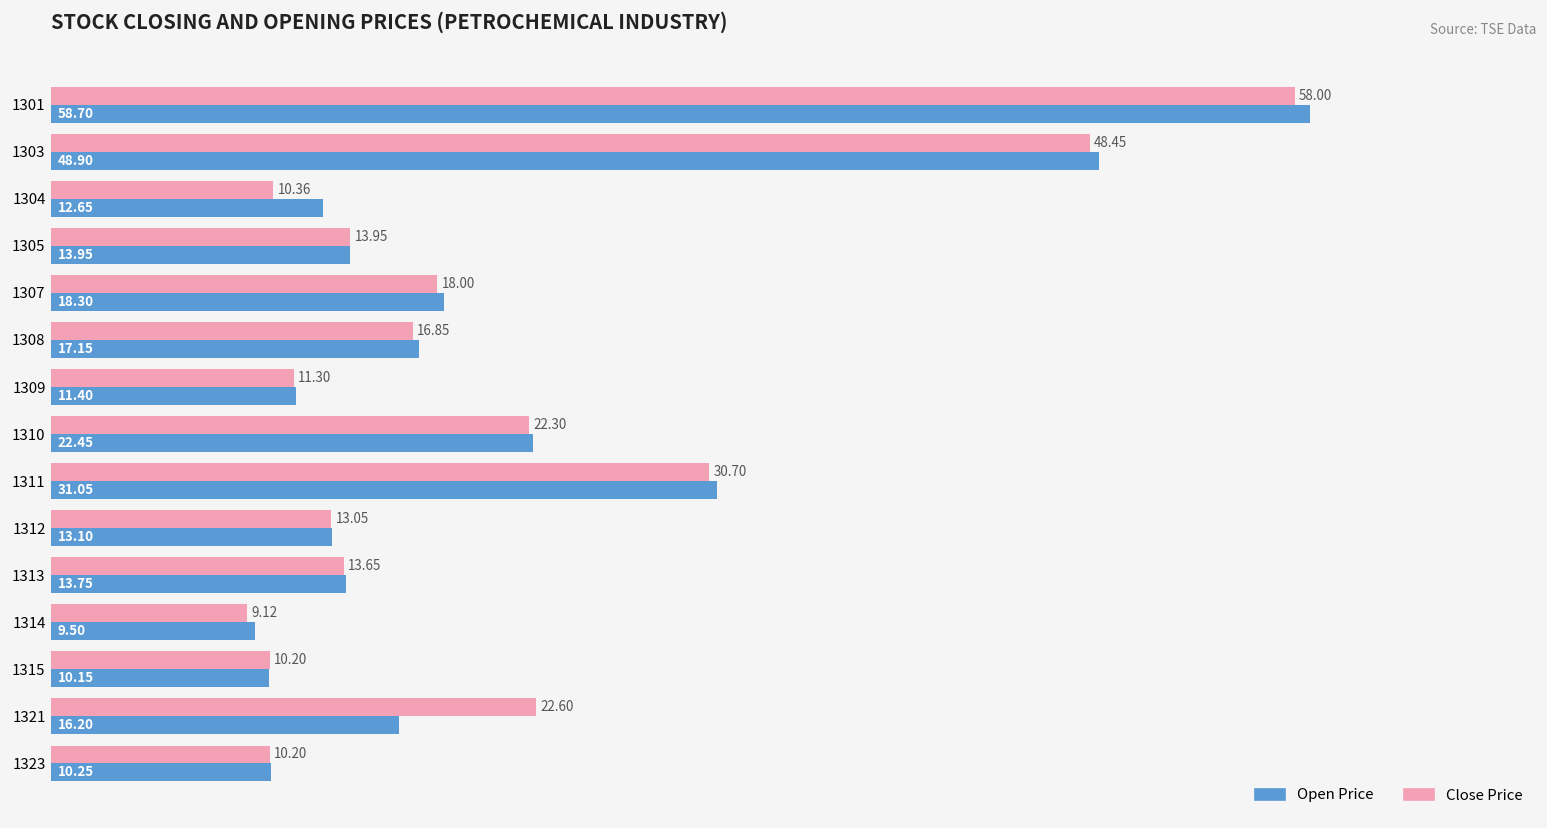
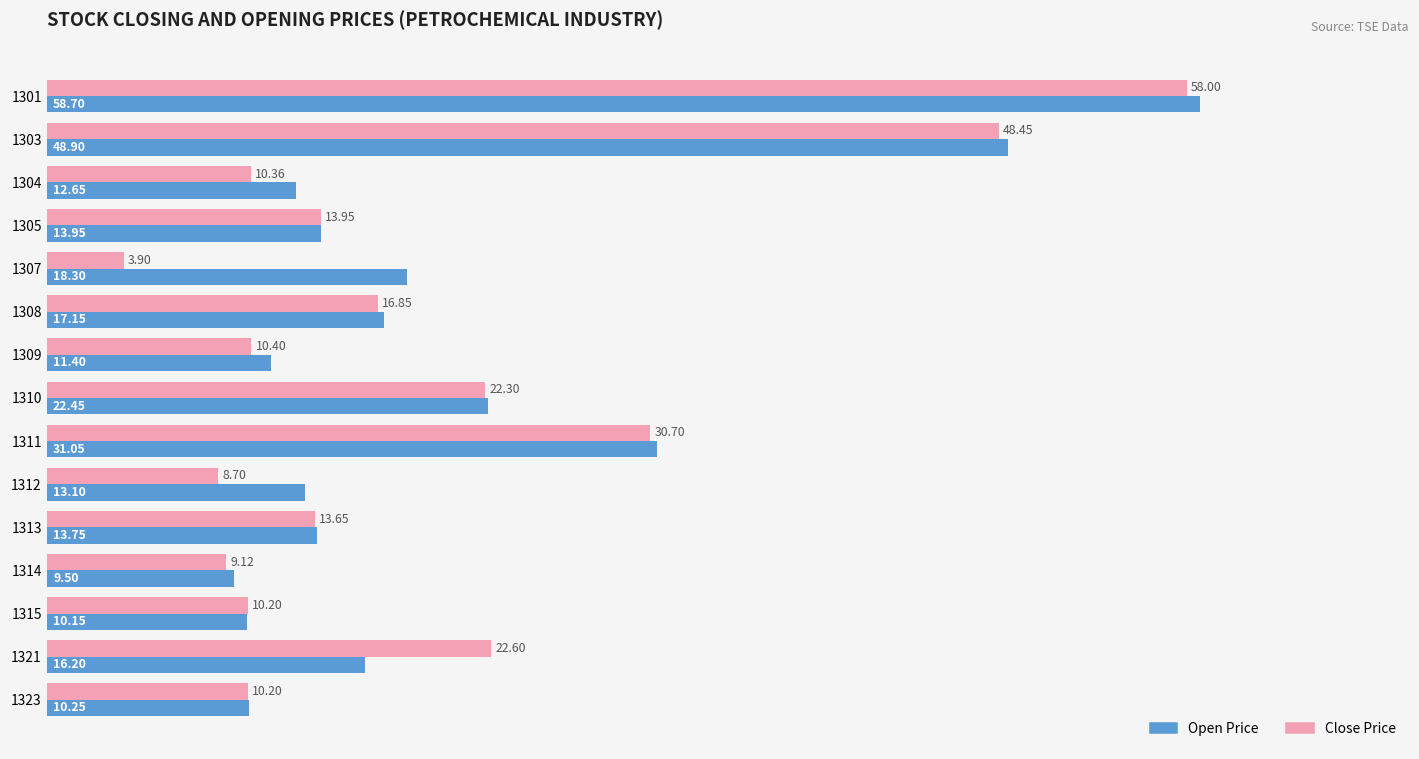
Close Price, 1307: 18.00 -> 3.90
Close Price, 1309: 11.30 -> 10.40
Close Price, 1312: 13.05 -> 8.70
